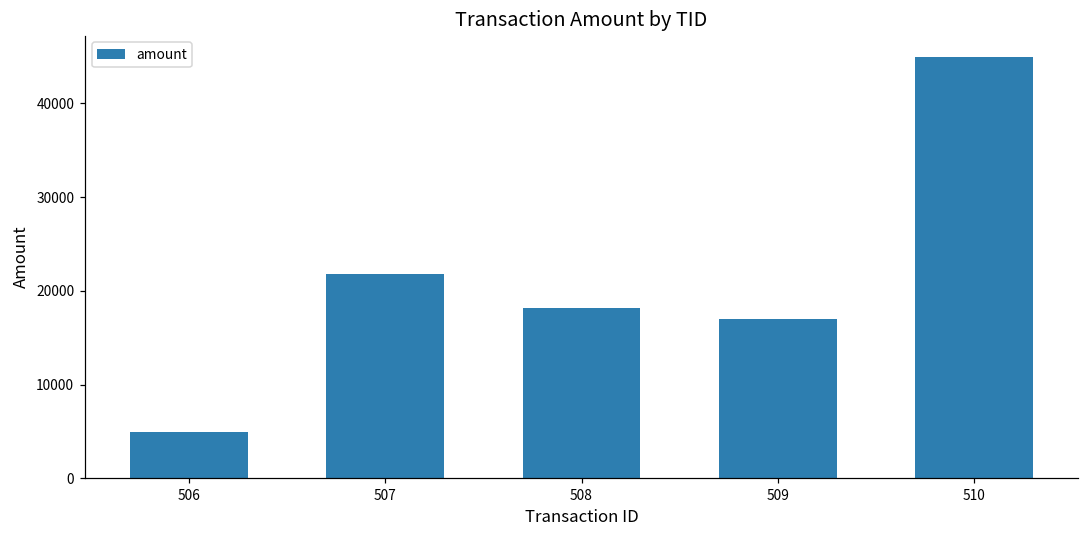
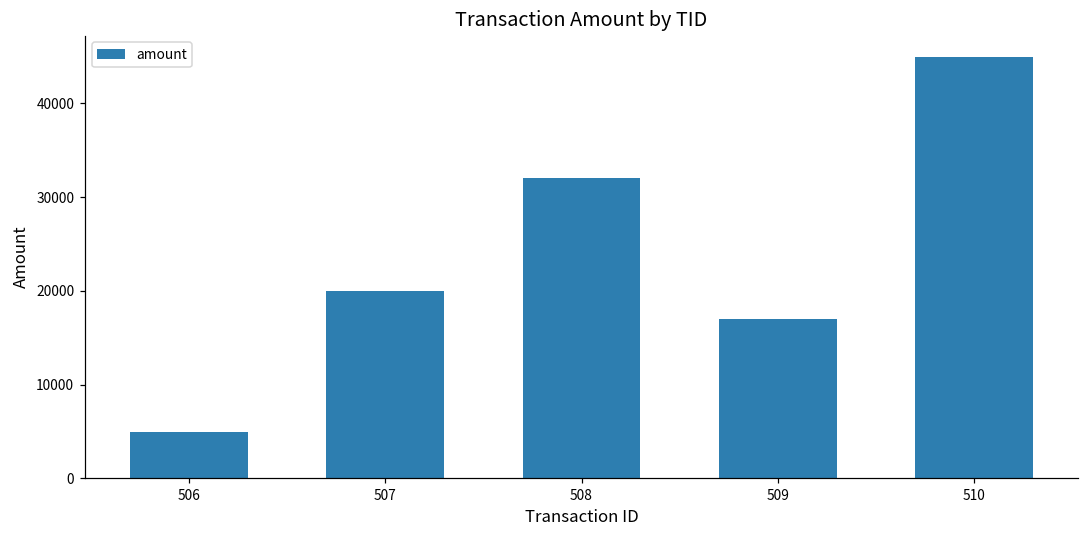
507: 22000 -> 20000
508: 18000 -> 32000
